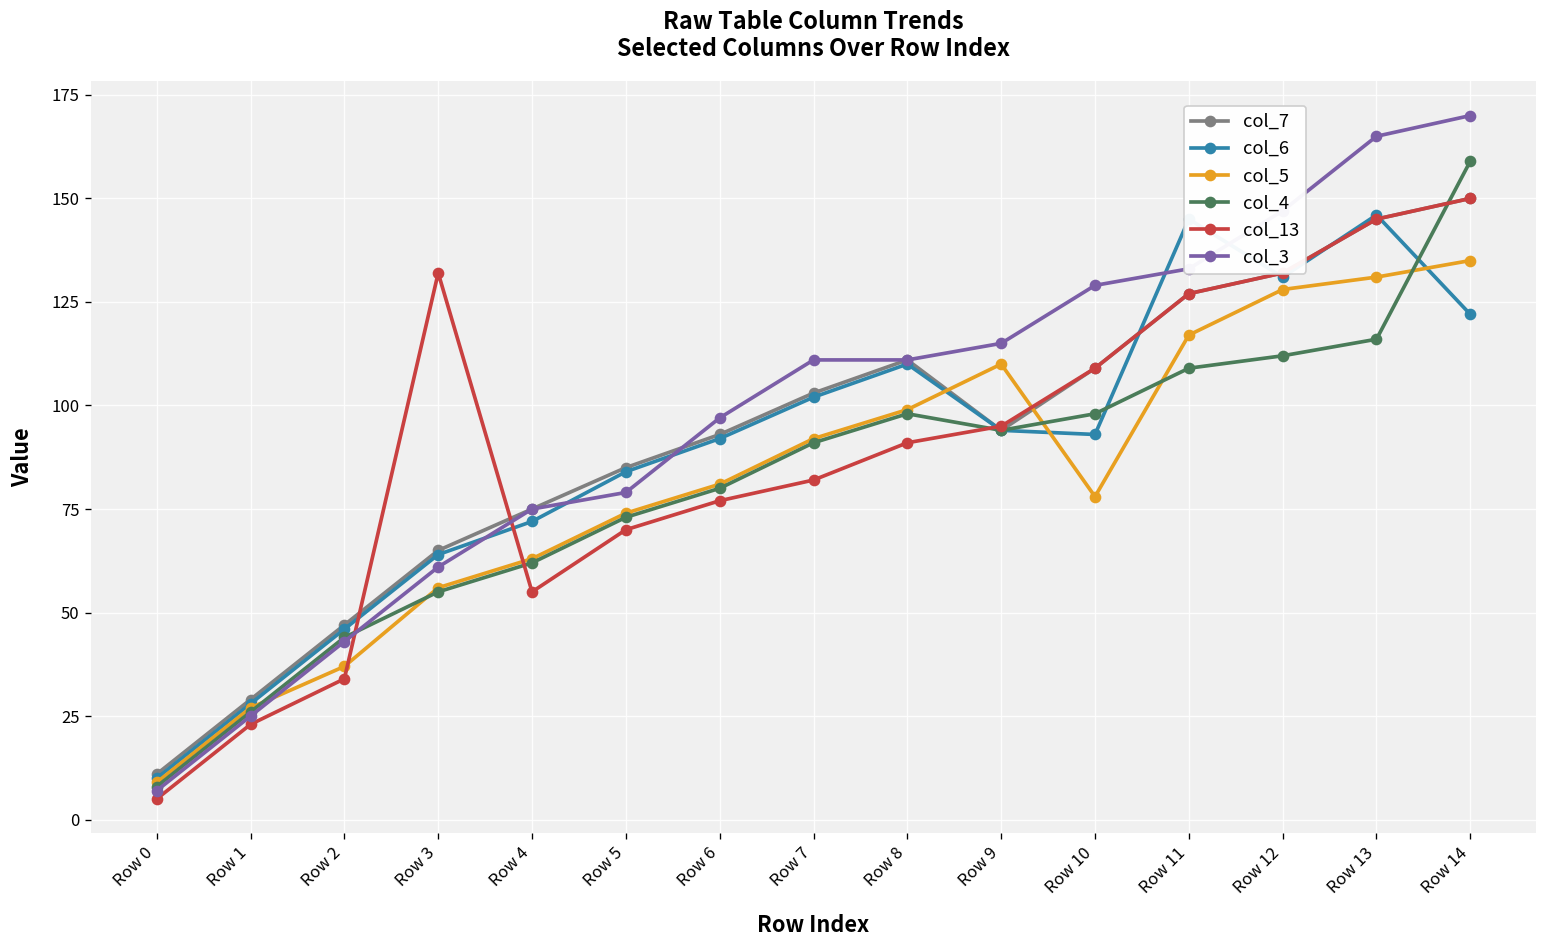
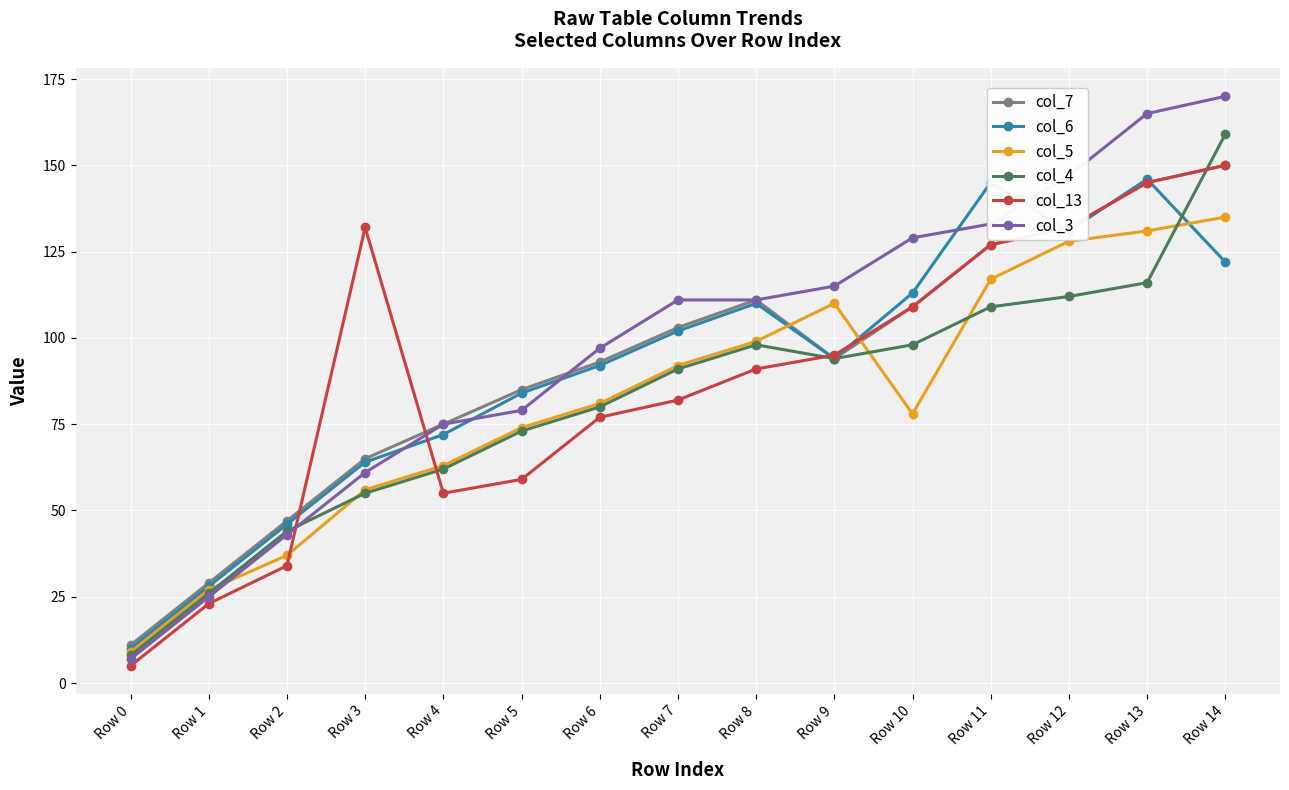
col_13, Row 5: 70 -> 59
col_6, Row 10: 93 -> 113
